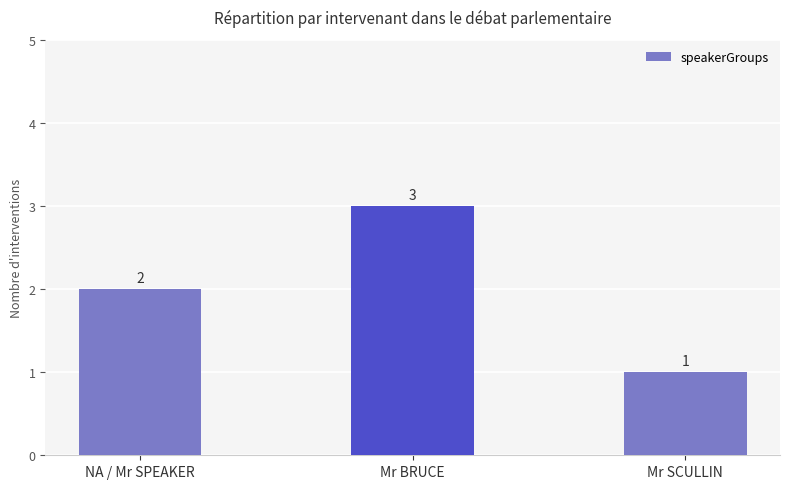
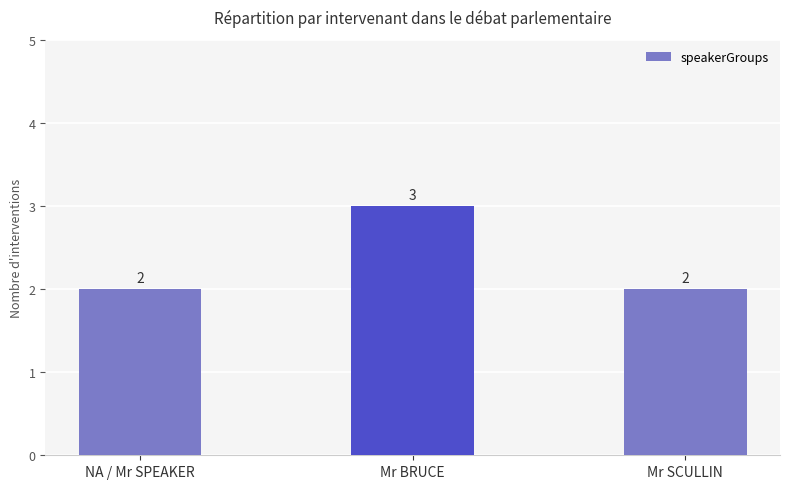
Mr SCULLIN: 1 -> 2
